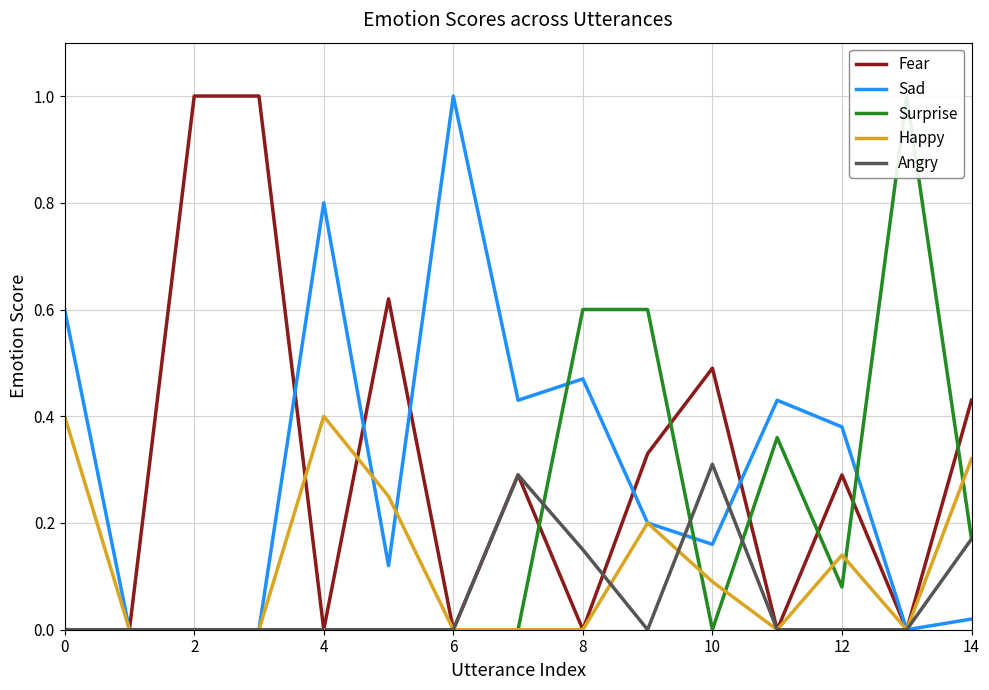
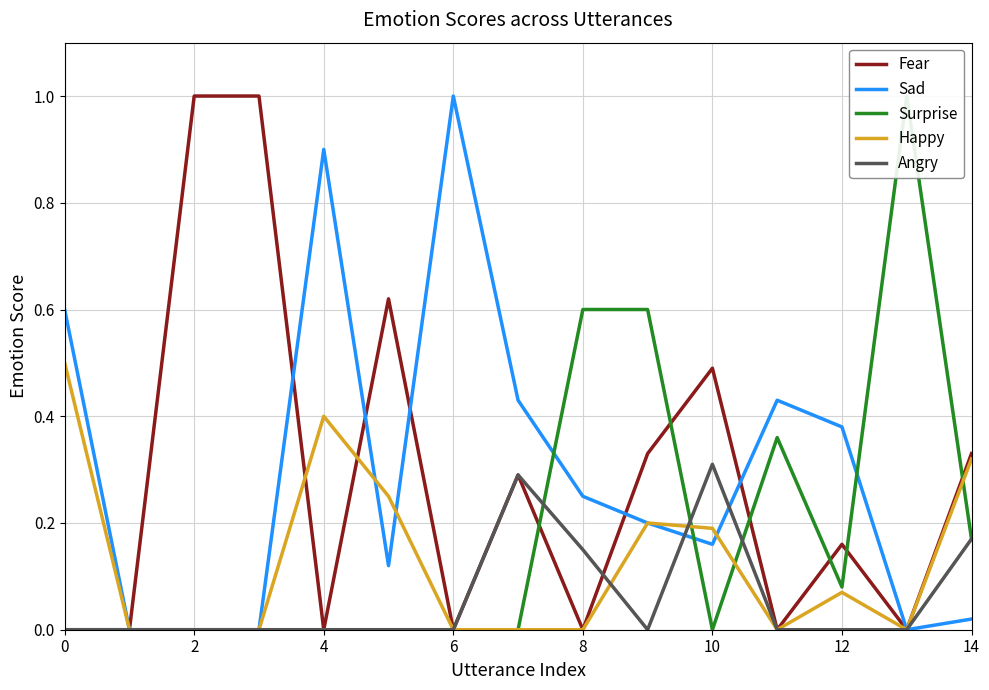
Happy, 0: 0.4 -> 0.5
Sad, 4: 0.8 -> 0.9
Sad, 8: 0.47 -> 0.25
Happy, 10: 0.09 -> 0.19
Fear, 12: 0.29 -> 0.16
Happy, 12: 0.14 -> 0.07
Fear, 14: 0.43 -> 0.33
